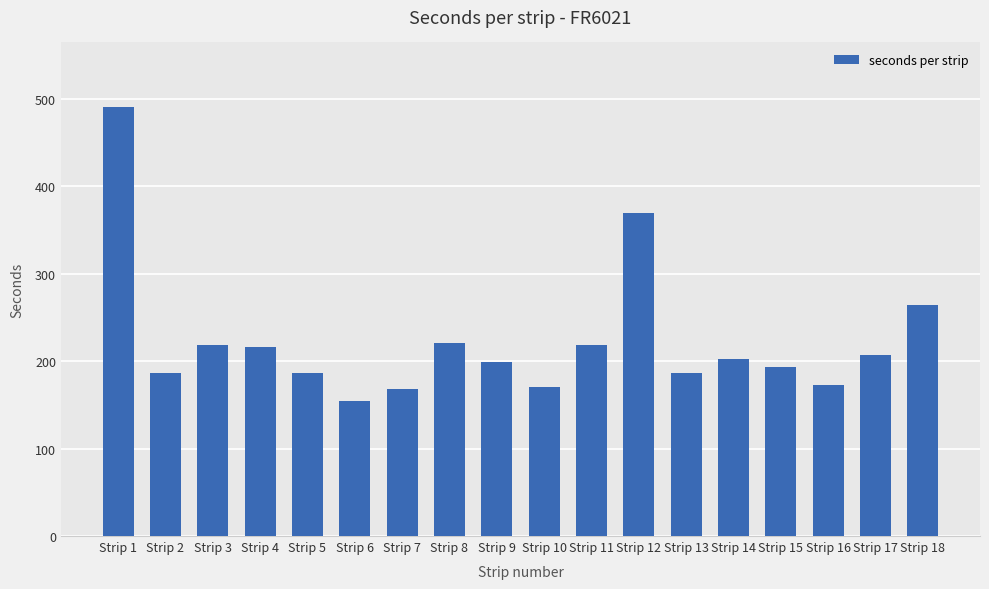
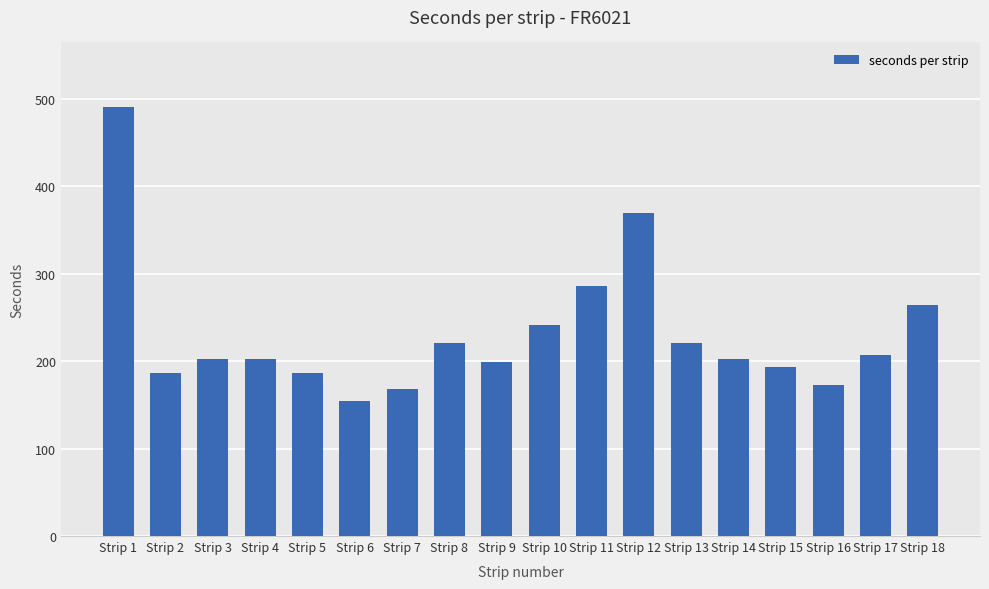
Strip 3: 220 -> 200
Strip 4: 220 -> 200
Strip 10: 170 -> 240
Strip 11: 220 -> 290
Strip 13: 190 -> 220
